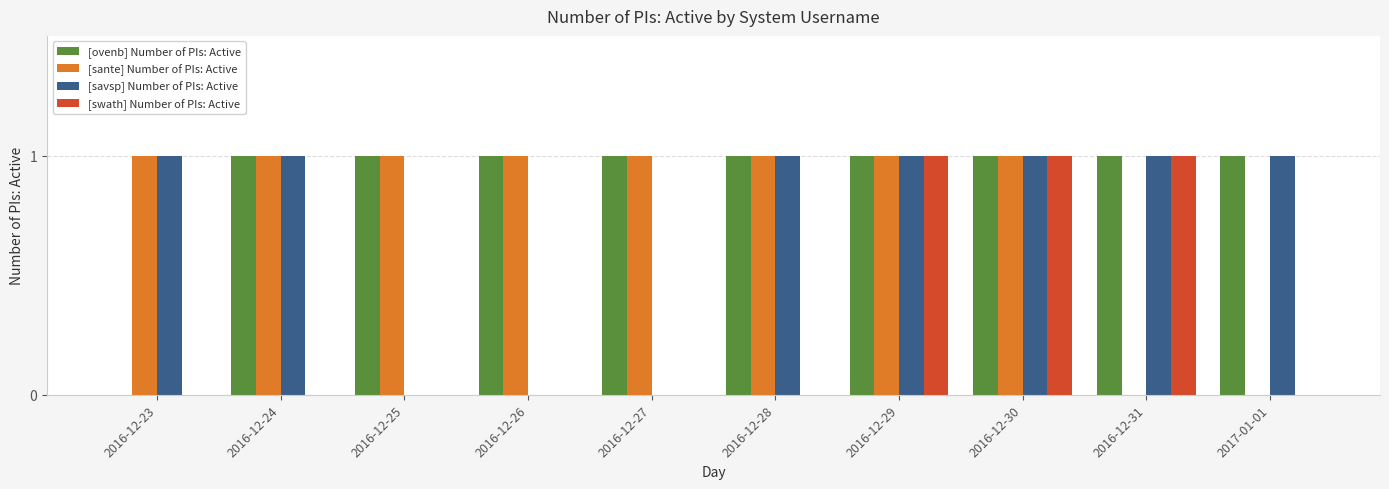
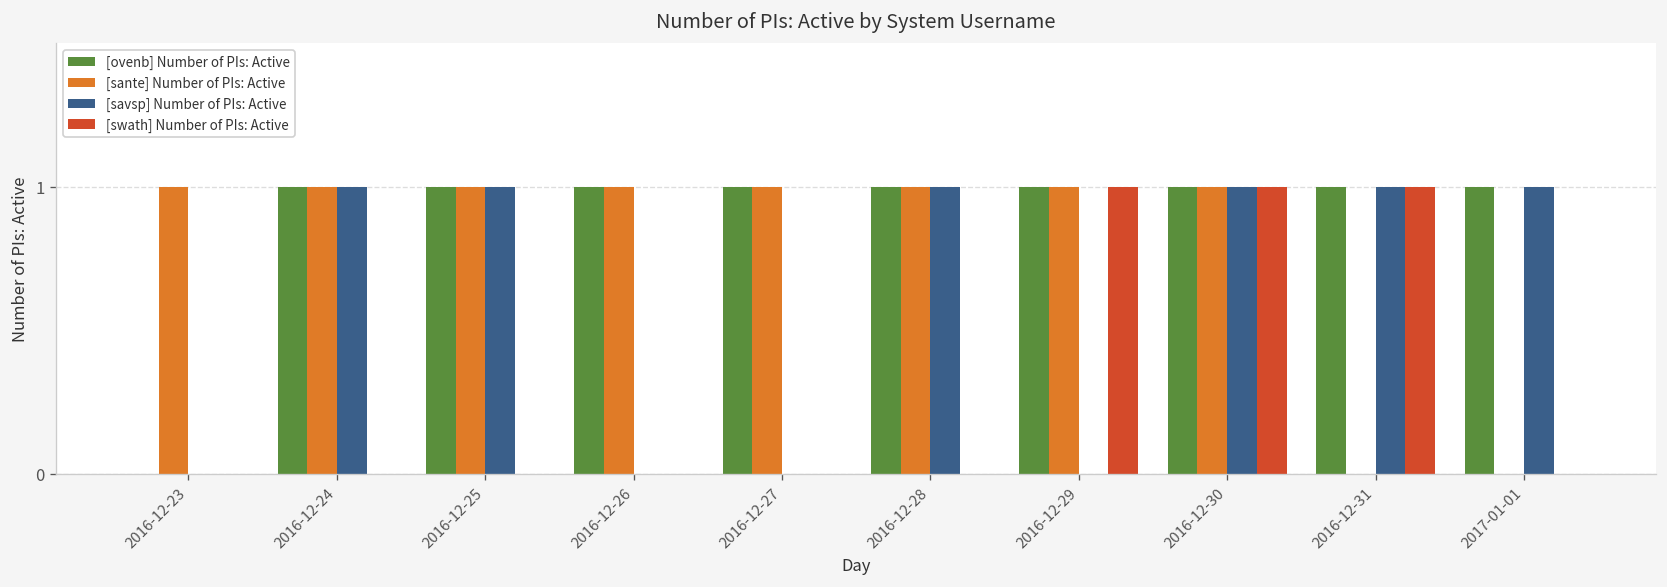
[savsp] Number of PIs: Active, 2016-12-23: 1 -> 0
[savsp] Number of PIs: Active, 2016-12-25: 0 -> 1
[savsp] Number of PIs: Active, 2016-12-29: 1 -> 0
